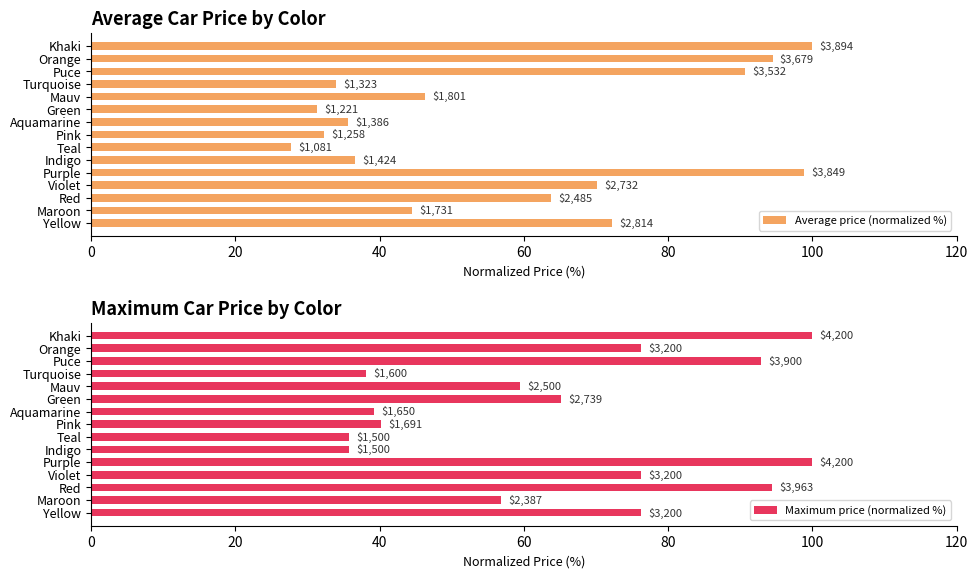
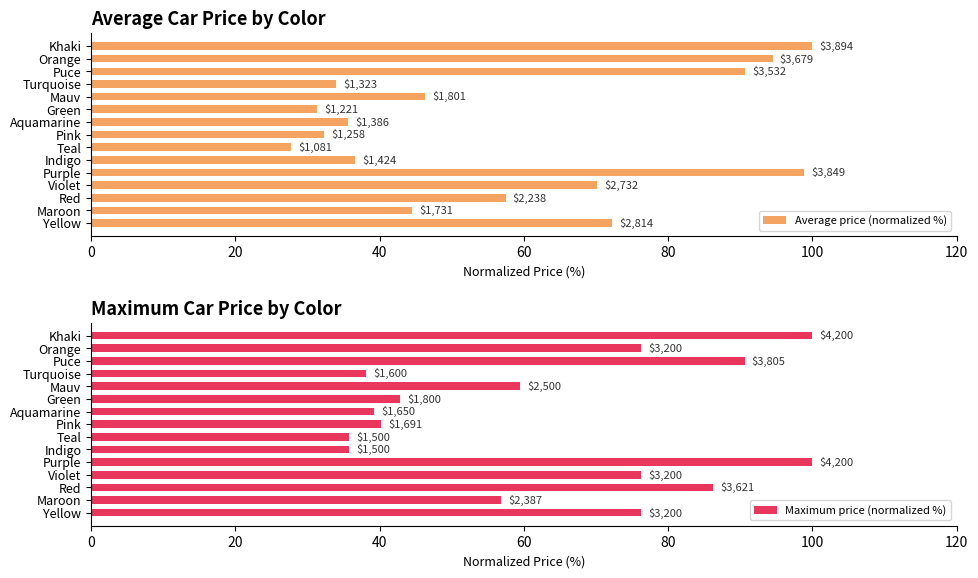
Average Car Price by Color, Red: $2,485 -> $2,238
Maximum Car Price by Color, Puce: $3,900 -> $3,805
Maximum Car Price by Color, Green: $2,739 -> $1,800
Maximum Car Price by Color, Red: $3,963 -> $3,621
